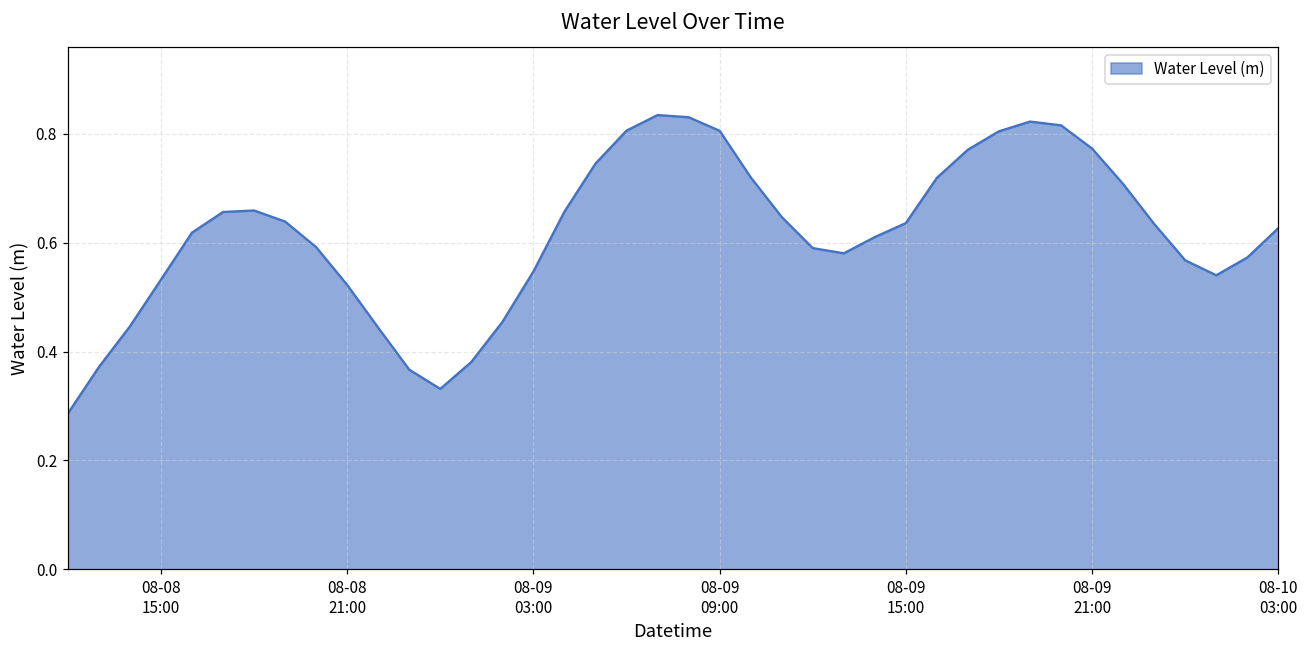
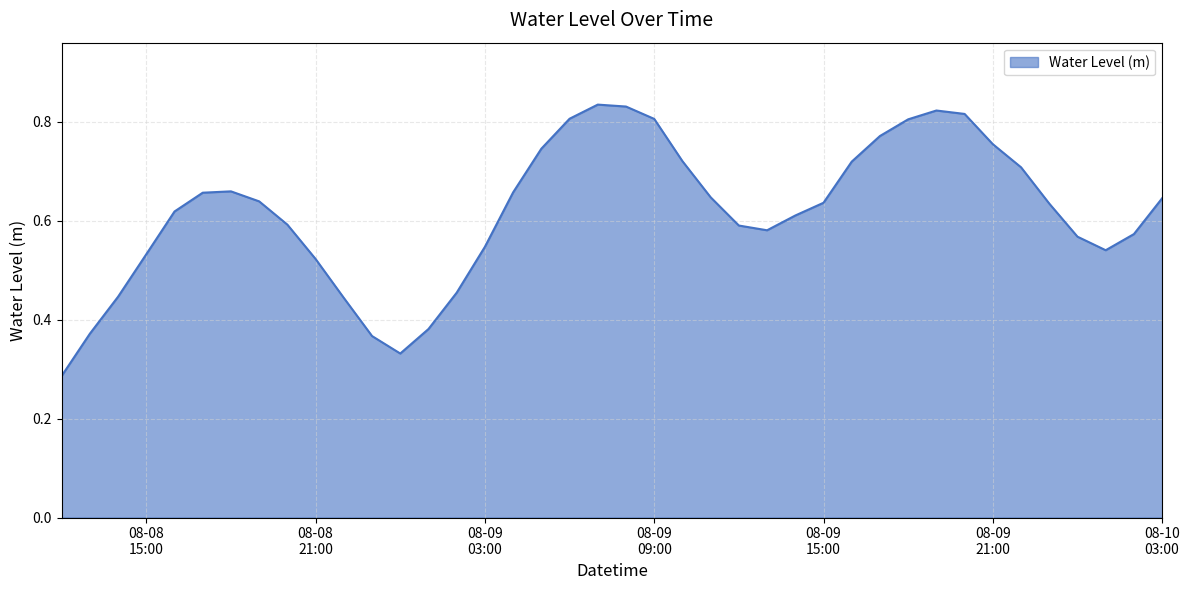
08-09 21:00: 0.77 -> 0.75
08-10 03:00: 0.63 -> 0.65
